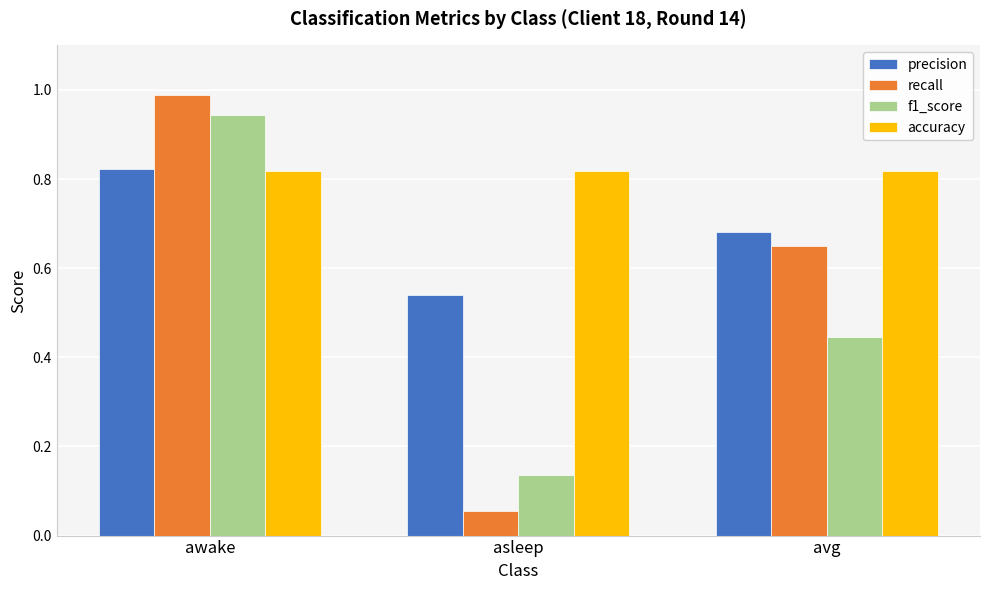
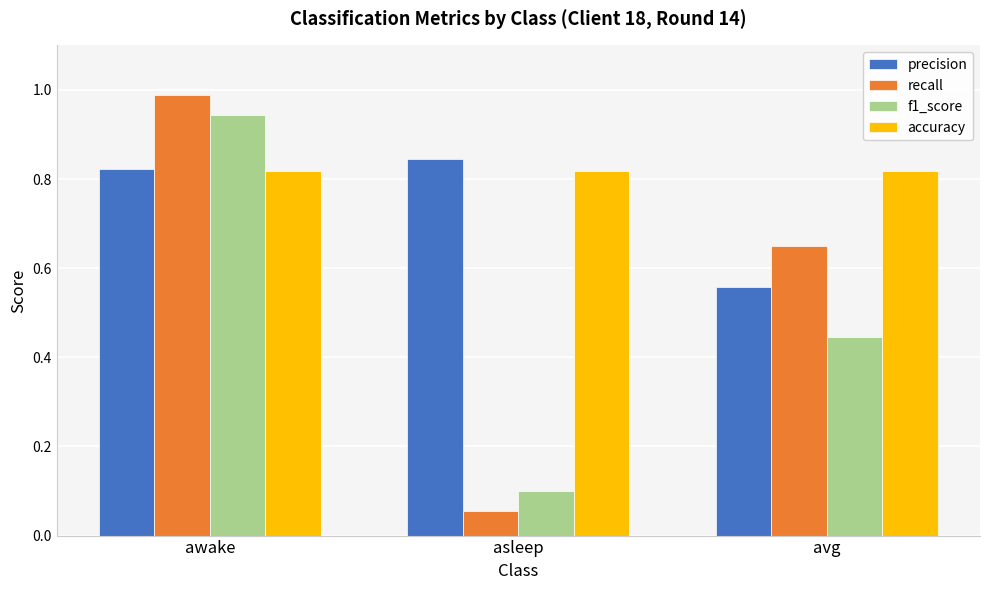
precision, asleep: 0.54 -> 0.85
f1_score, asleep: 0.14 -> 0.10
precision, avg: 0.68 -> 0.56
